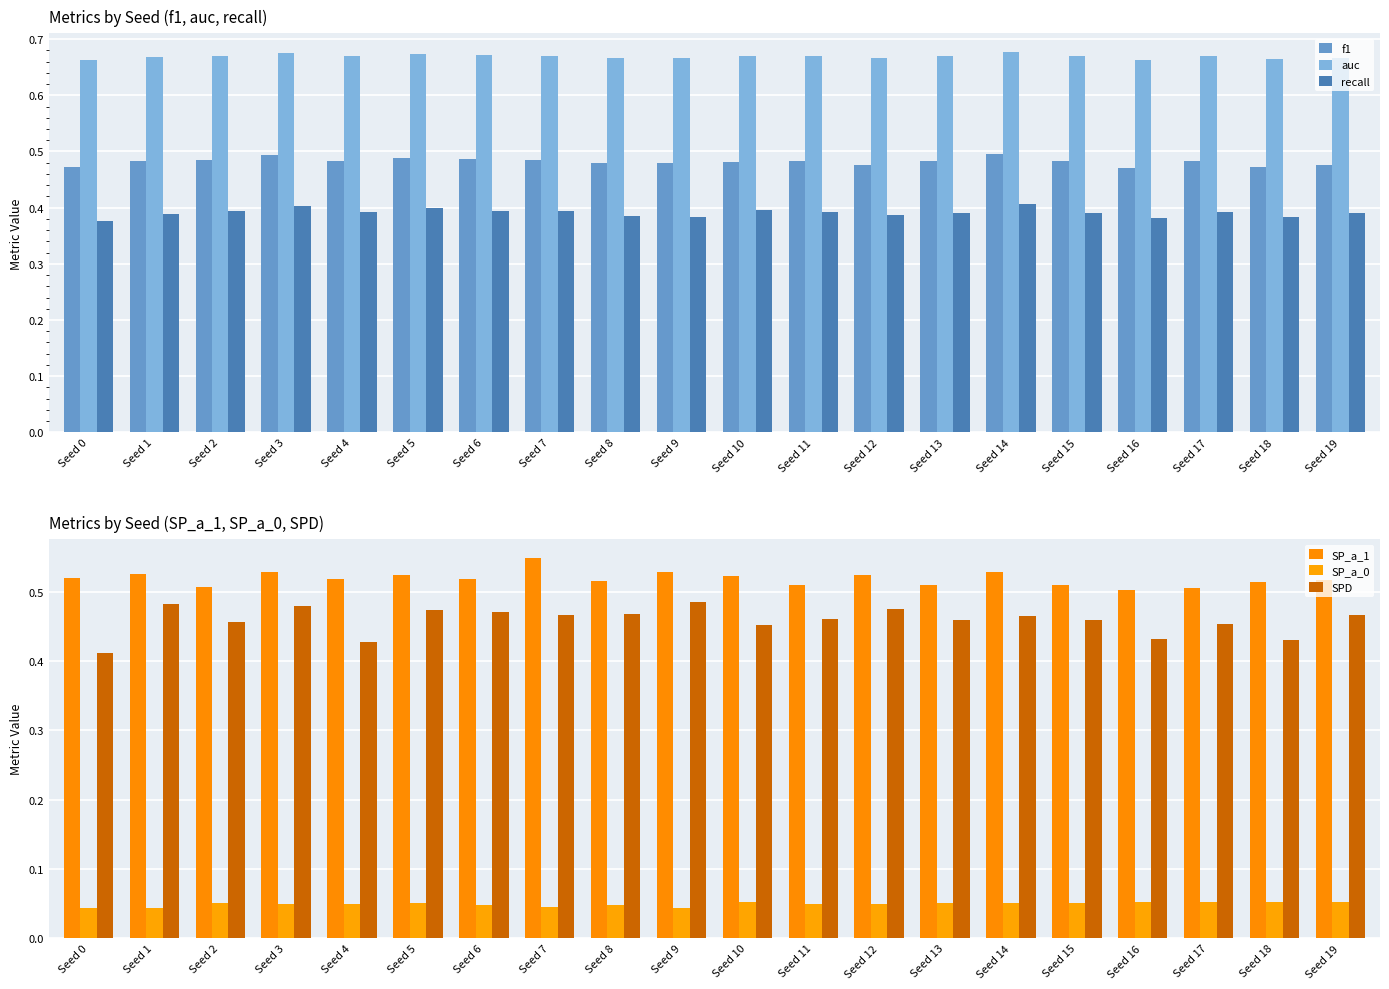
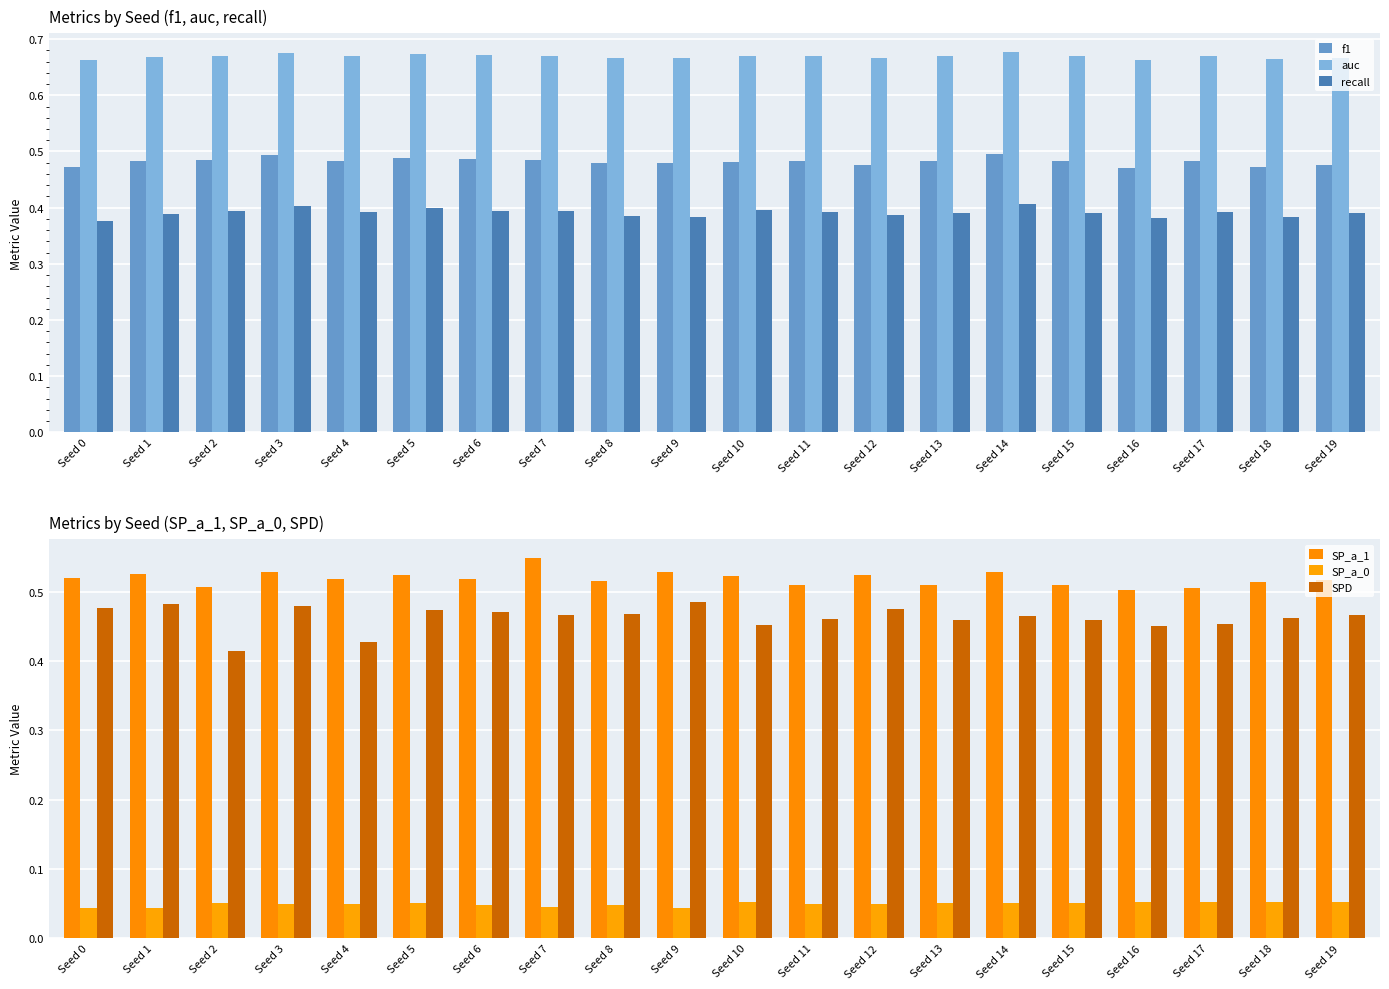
Metrics by Seed (SP_a_1, SP_a_0, SPD), SPD, Seed 0: 0.41 -> 0.48
Metrics by Seed (SP_a_1, SP_a_0, SPD), SPD, Seed 2: 0.46 -> 0.41
Metrics by Seed (SP_a_1, SP_a_0, SPD), SPD, Seed 16: 0.43 -> 0.45
Metrics by Seed (SP_a_1, SP_a_0, SPD), SPD, Seed 18: 0.43 -> 0.46
